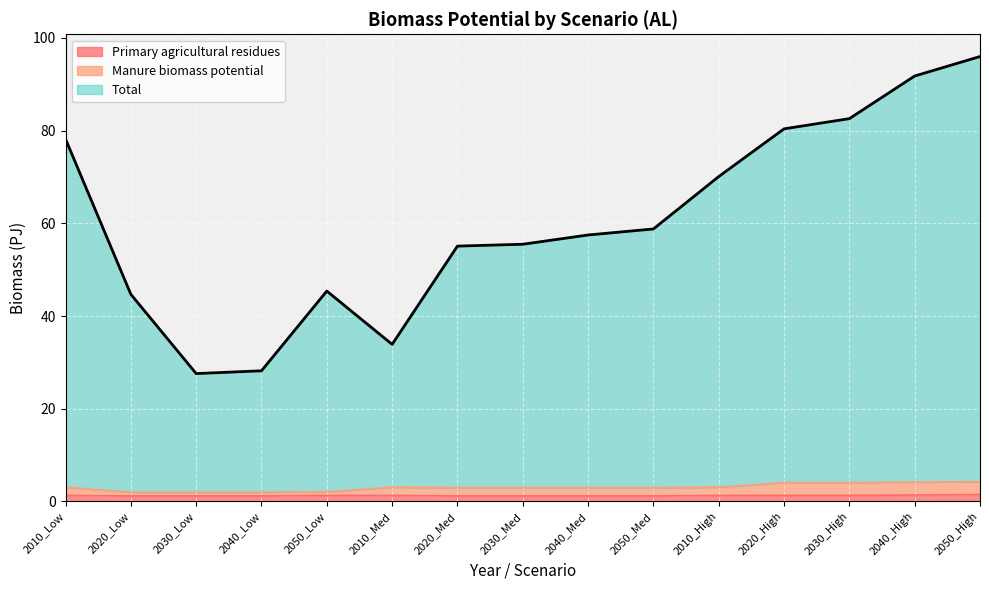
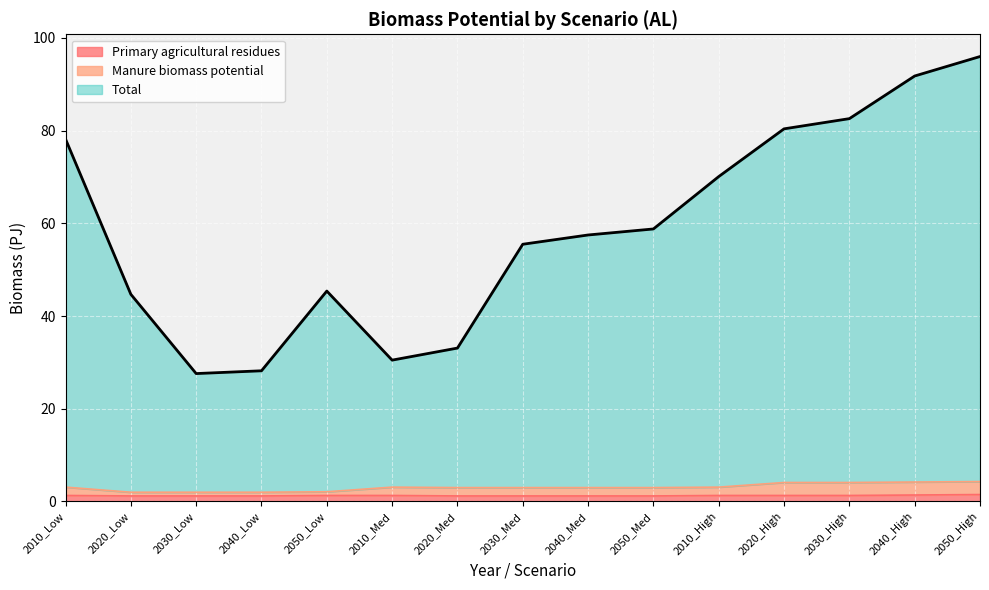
Total, 2010_Med: 31 -> 27
Total, 2020_Med: 52 -> 30
